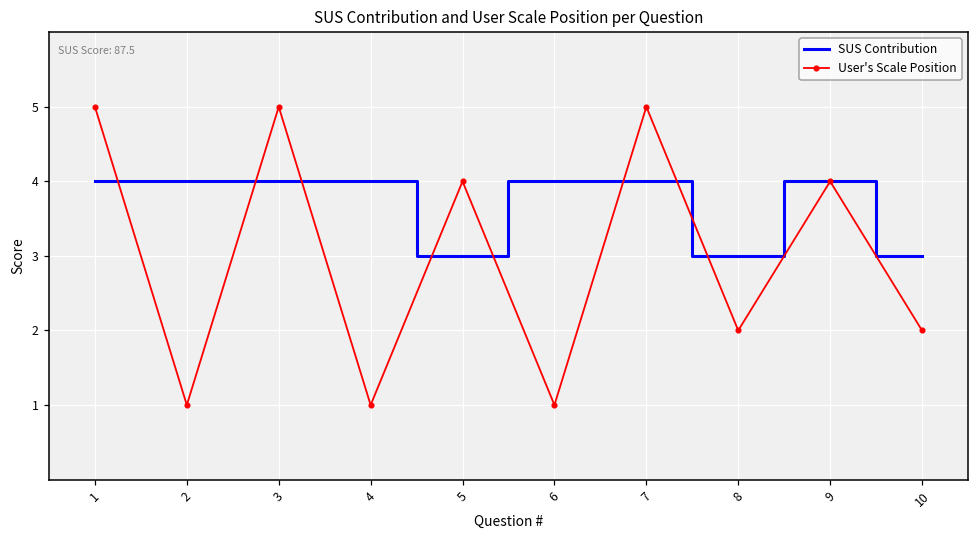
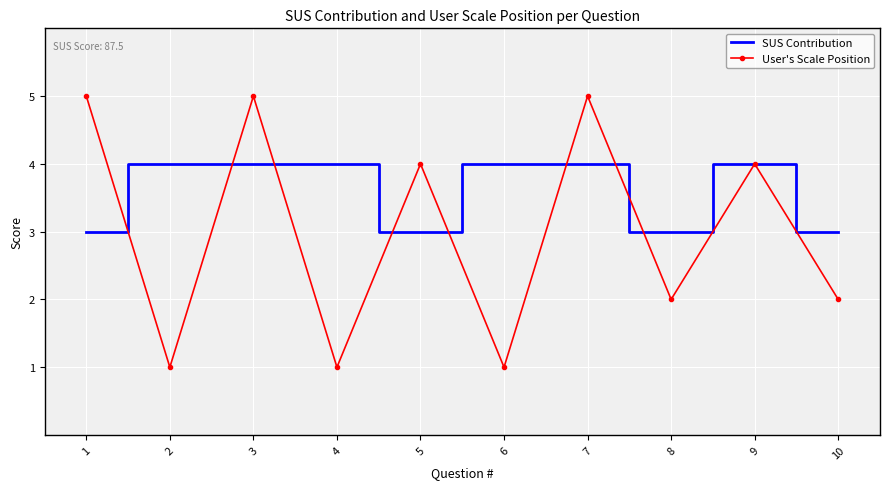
SUS Contribution, 1: 4 -> 3
